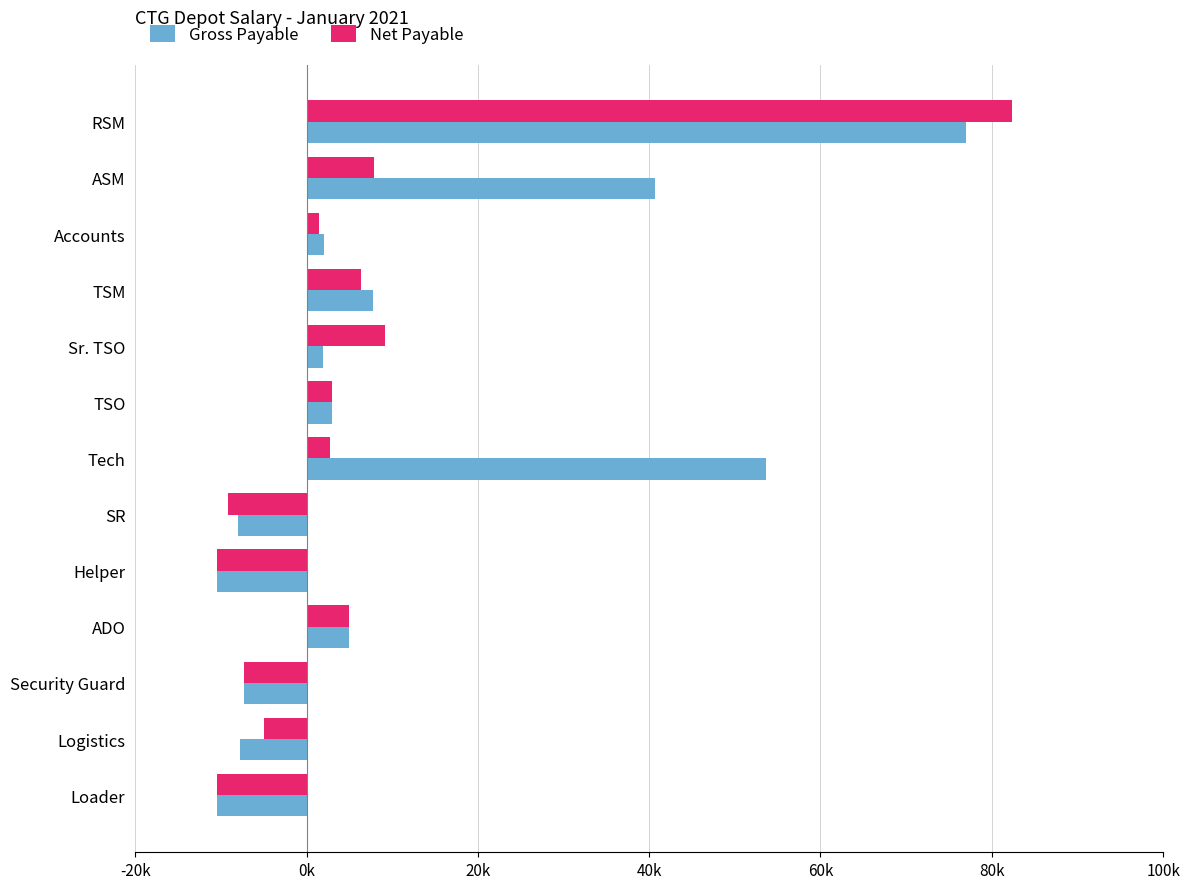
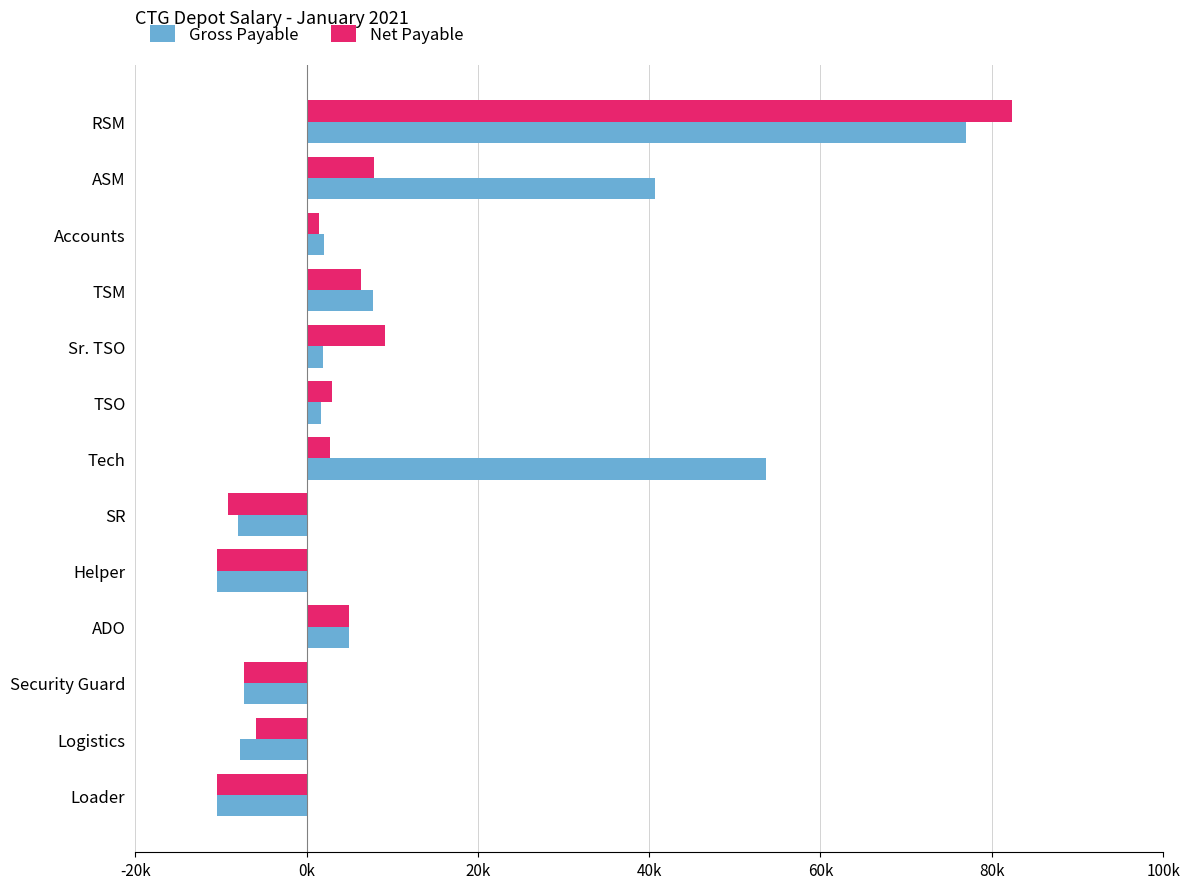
Gross Payable, TSO: 3000 -> 2000
Net Payable, Logistics: -5000 -> -6000
